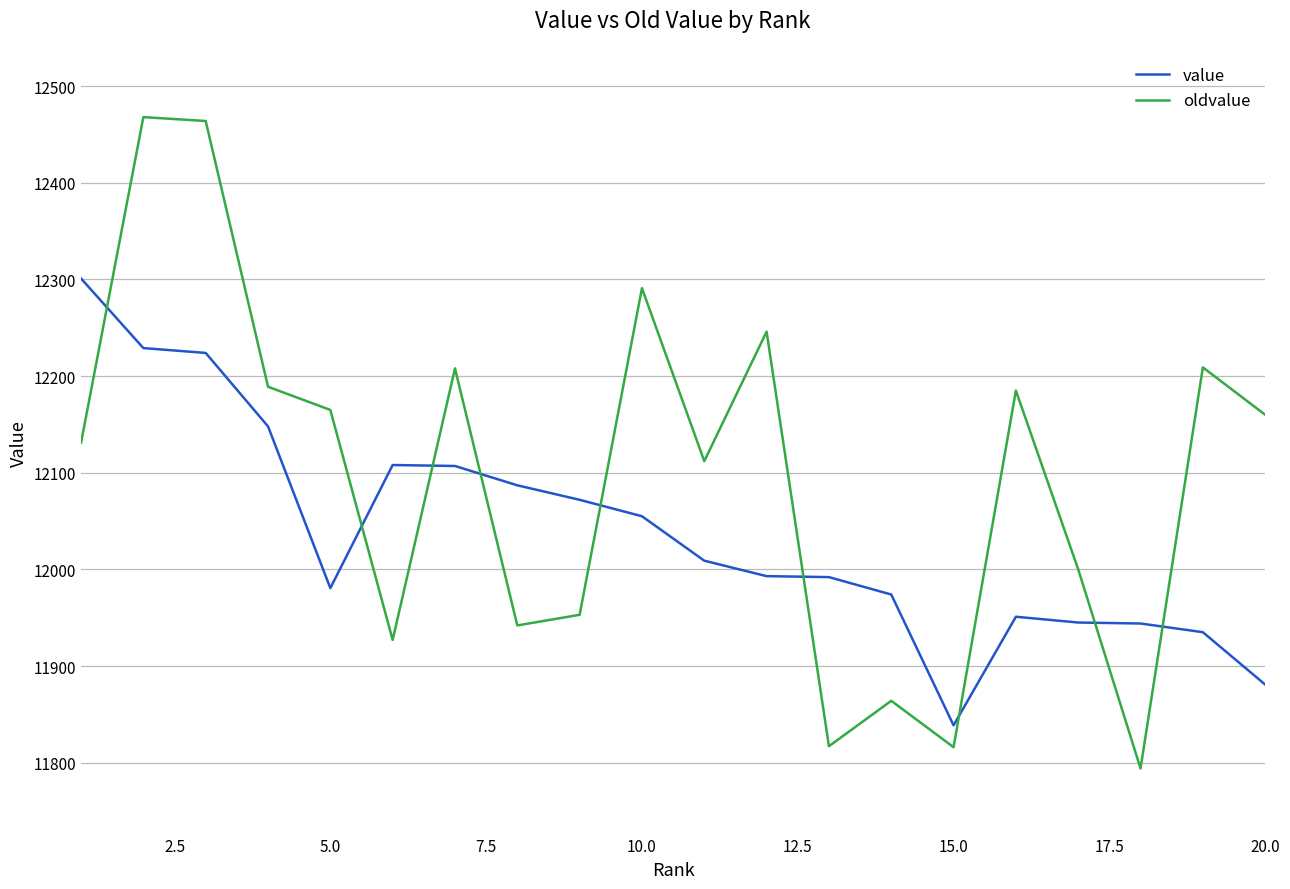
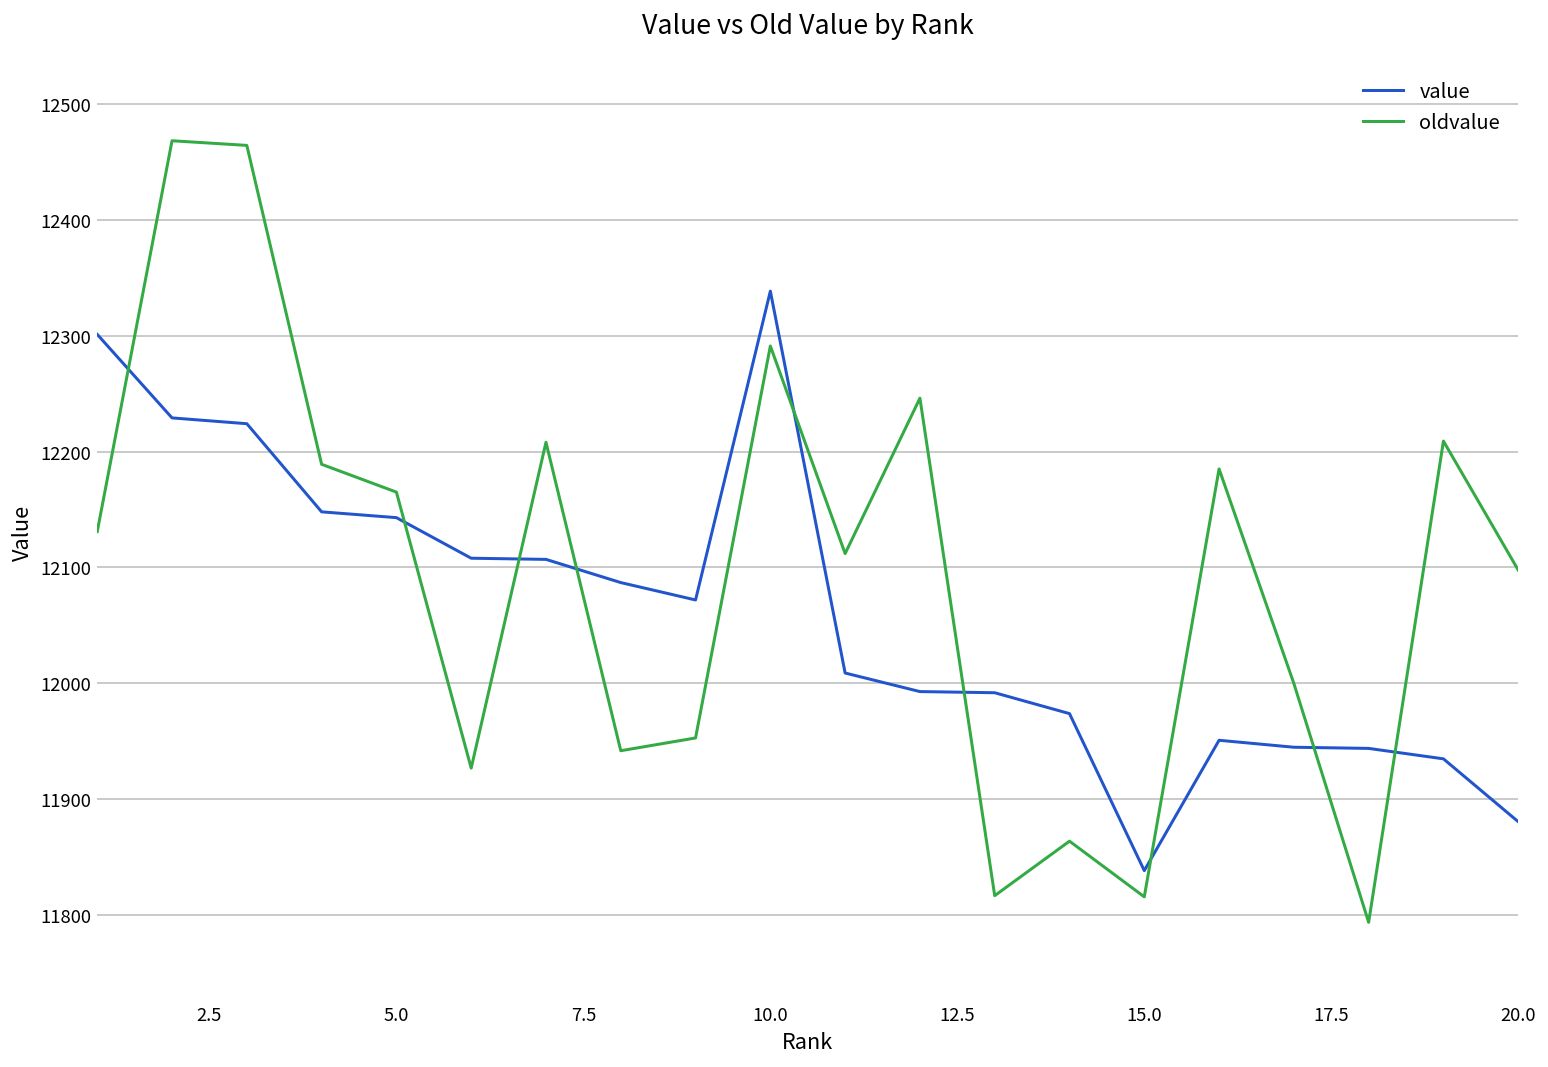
value, 5.0: 11980 -> 12140
value, 10.0: 12060 -> 12340
oldvalue, 20.0: 12160 -> 12100
